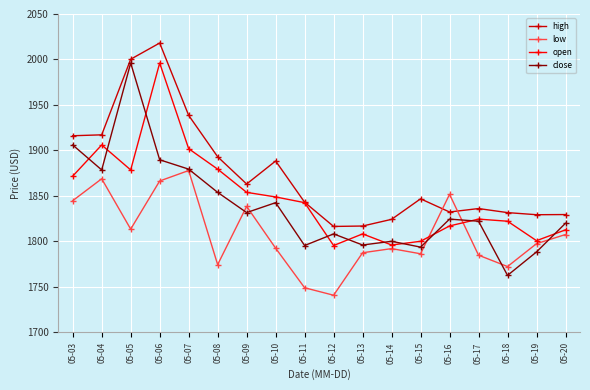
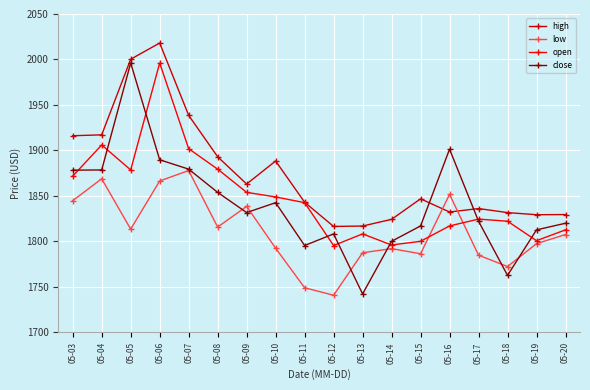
close, 05-03: 1910 -> 1880
low, 05-08: 1770 -> 1820
close, 05-13: 1800 -> 1740
close, 05-15: 1790 -> 1820
close, 05-16: 1820 -> 1900
close, 05-19: 1790 -> 1810
